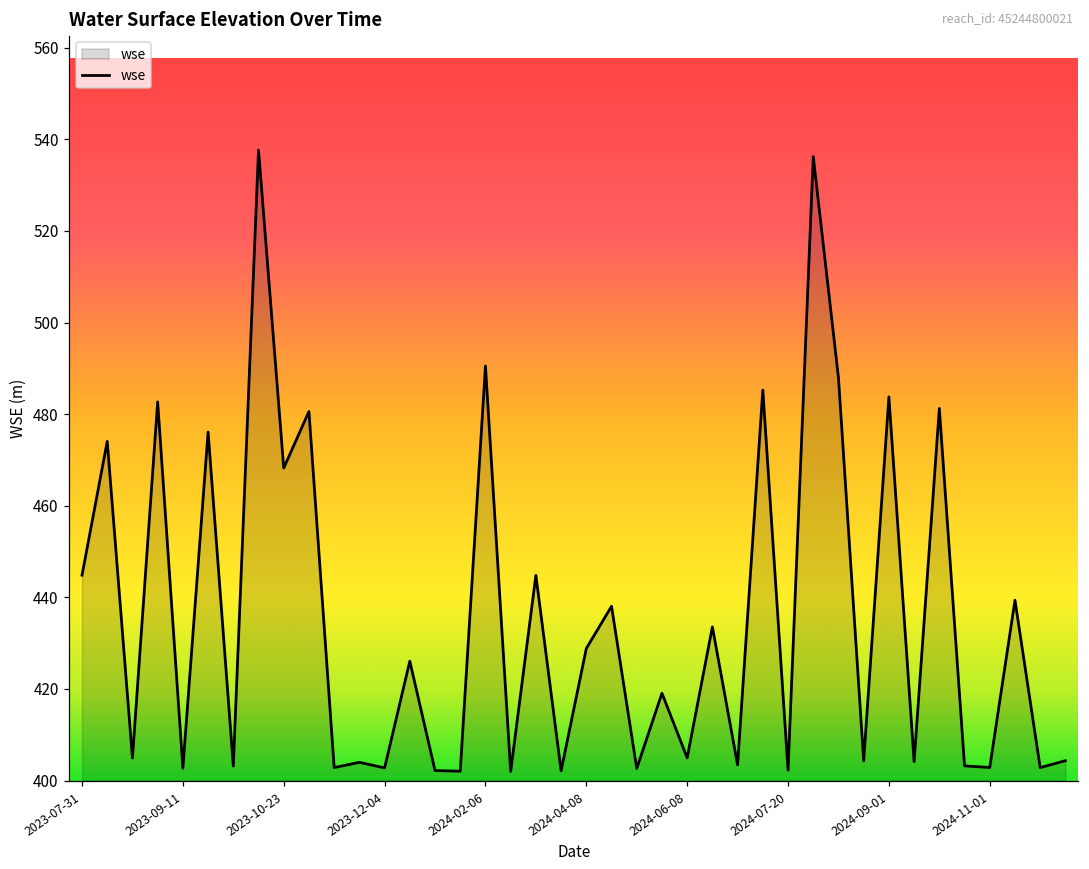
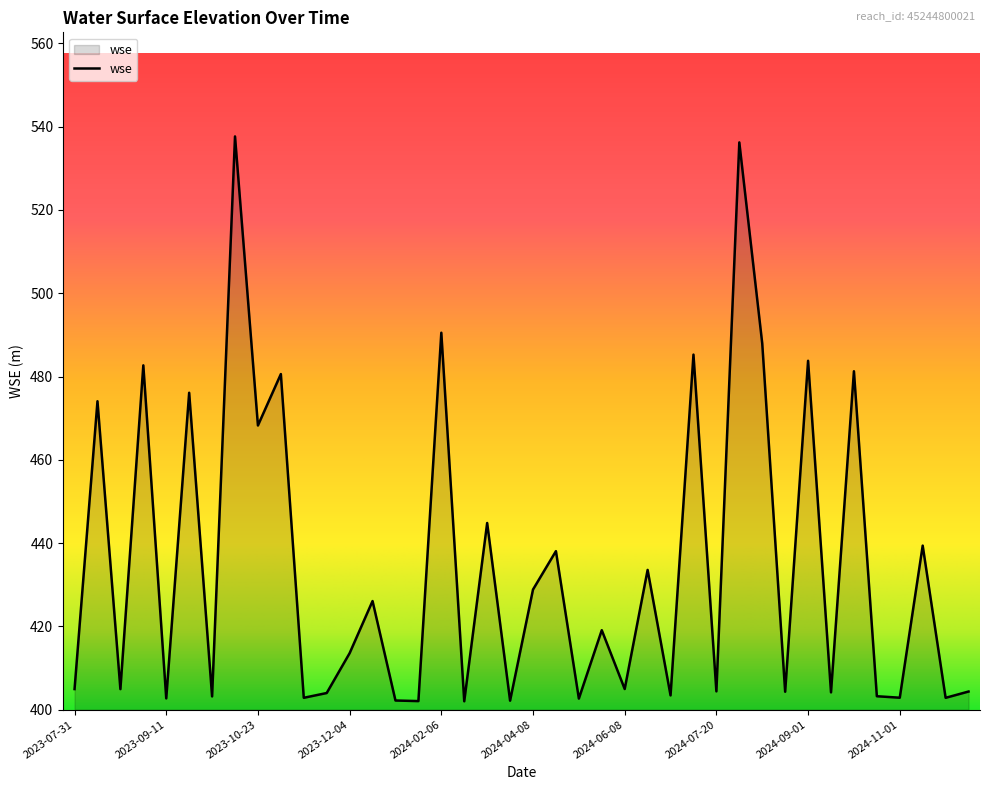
2023-07-31: 445 -> 405
2023-12-04: 403 -> 414
2024-07-20: 402 -> 404
